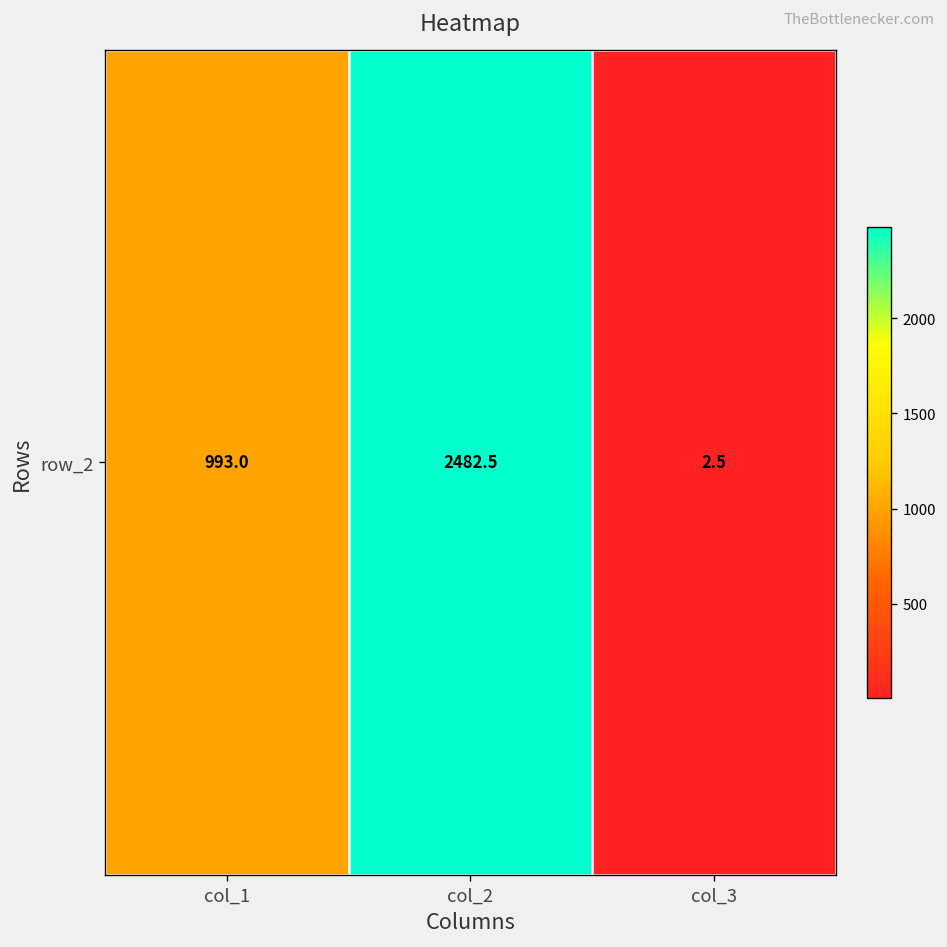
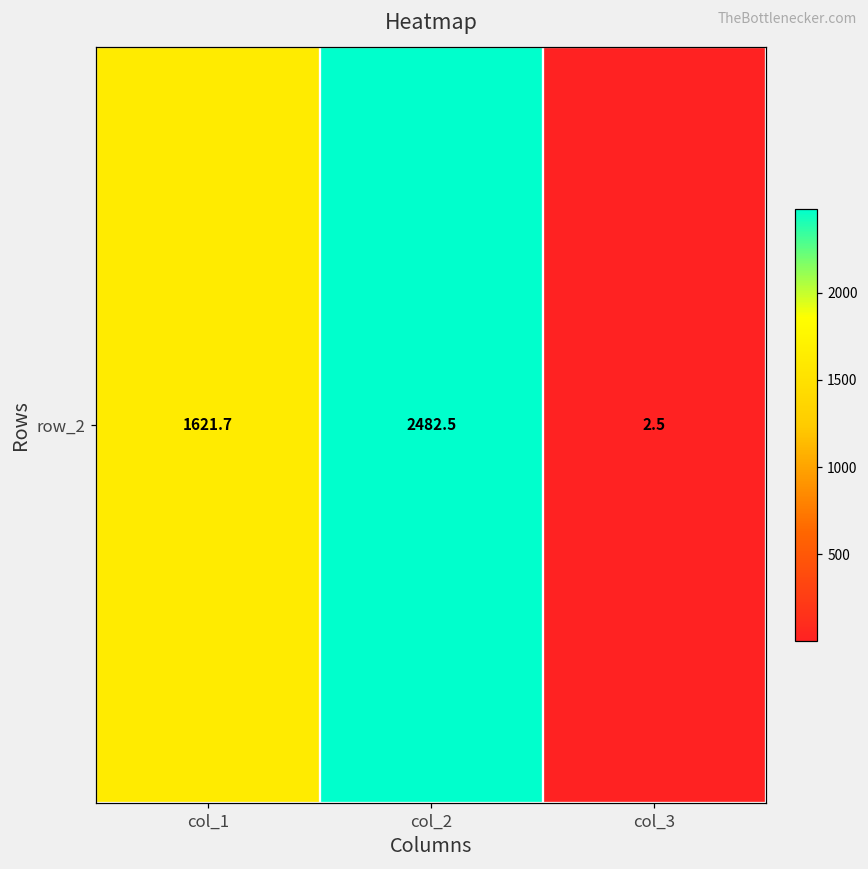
row_2, col_1: 993.0 -> 1621.7
